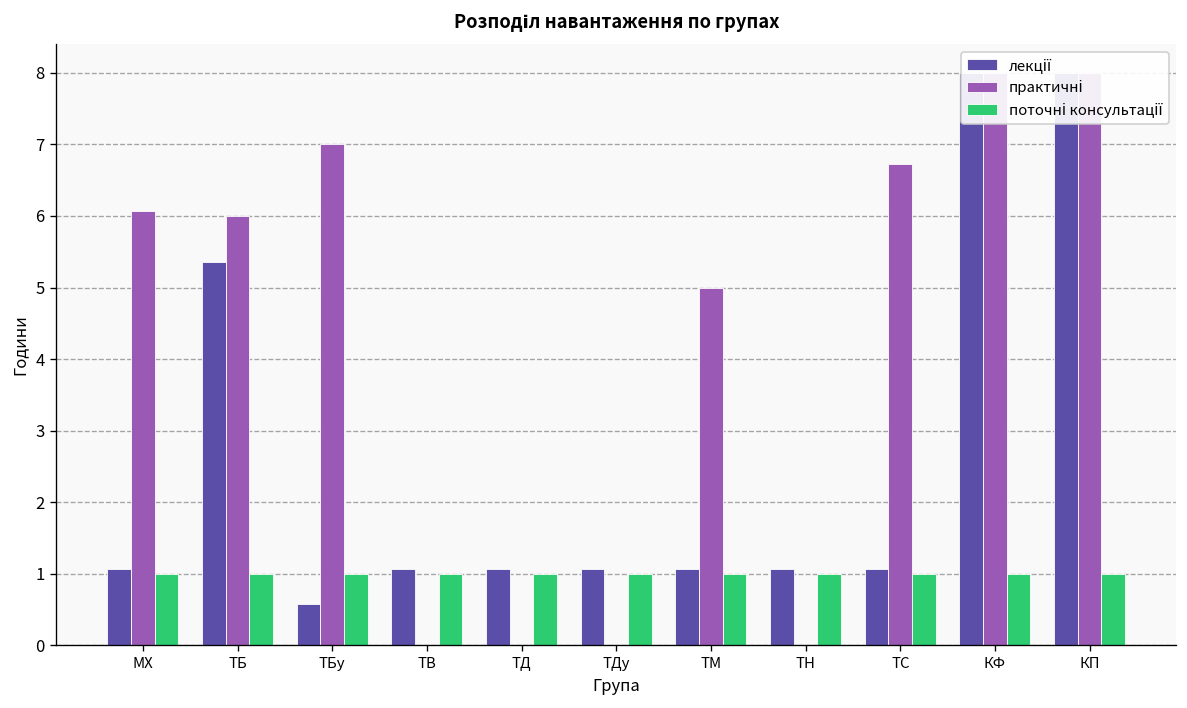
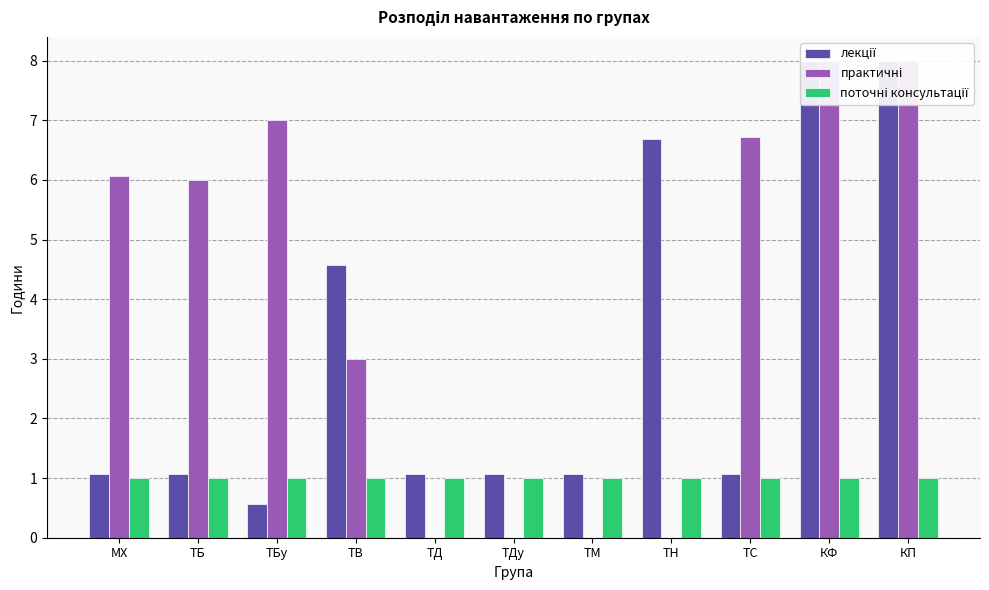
лекції, ТБ: 5.4 -> 1.1
лекції, ТВ: 1.1 -> 4.6
практичні, ТВ: 0 -> 3
практичні, ТМ: 5 -> 0
лекції, ТН: 1.1 -> 6.7
